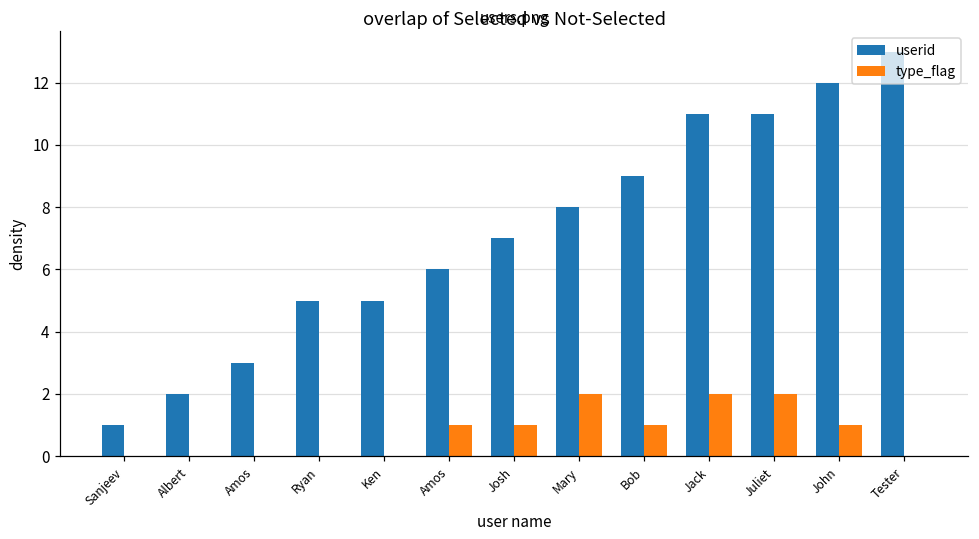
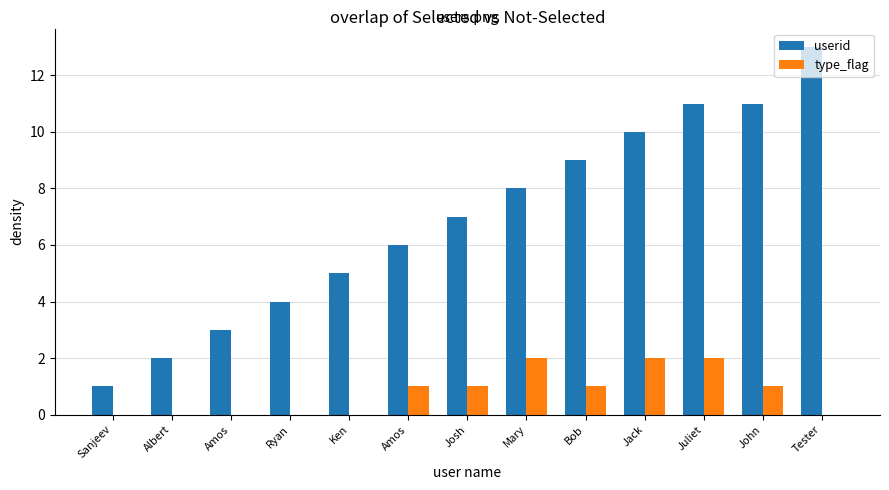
userid, Ryan: 5 -> 4
userid, Jack: 11 -> 10
userid, John: 12 -> 11
